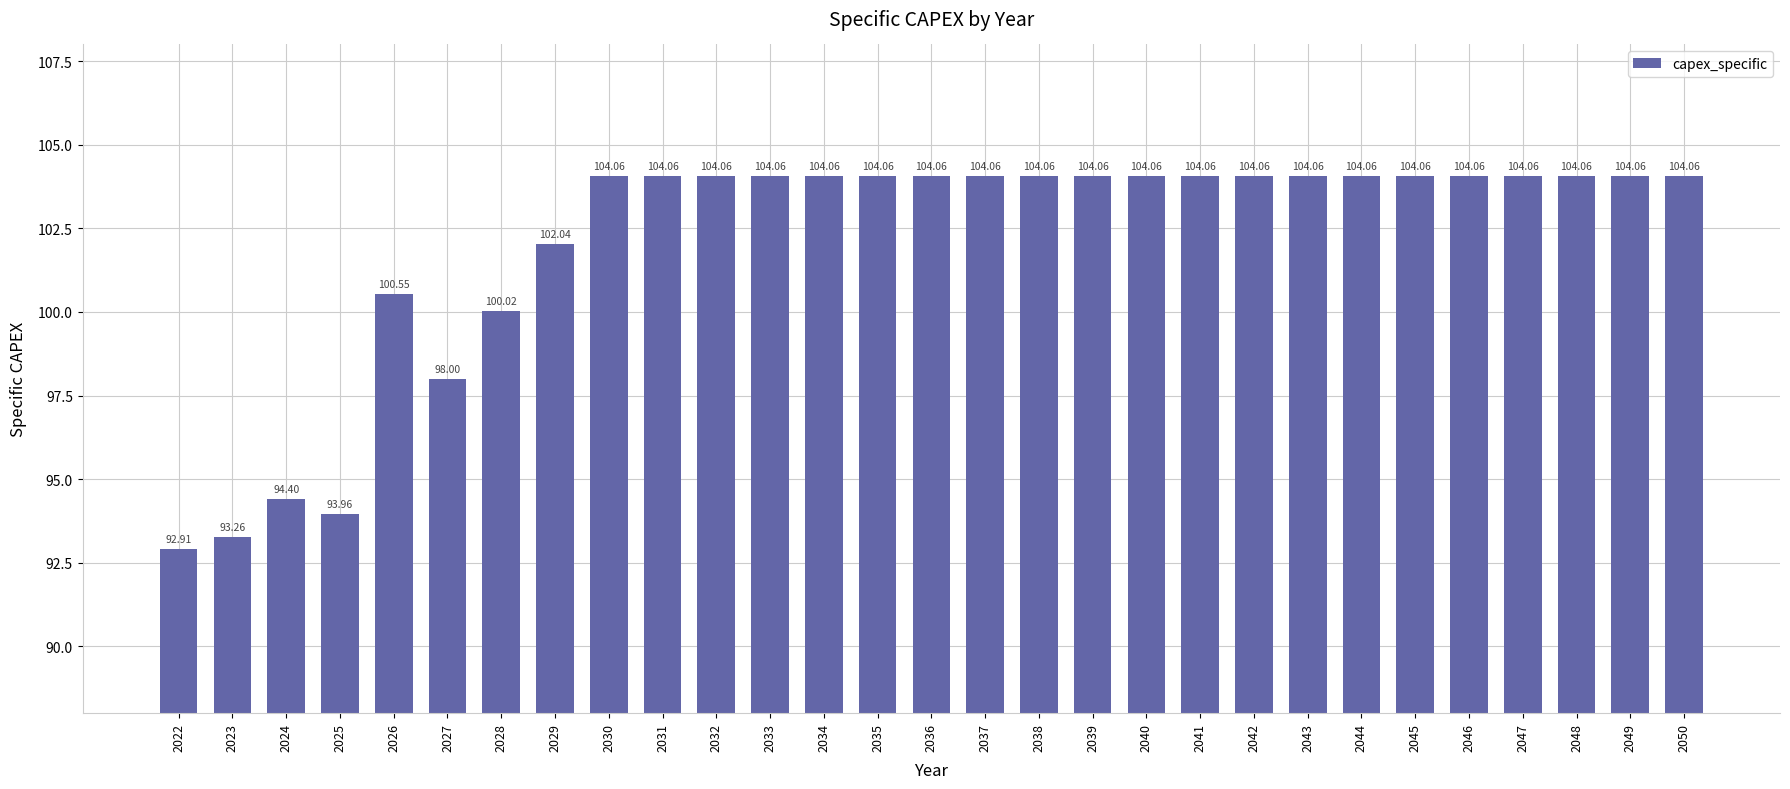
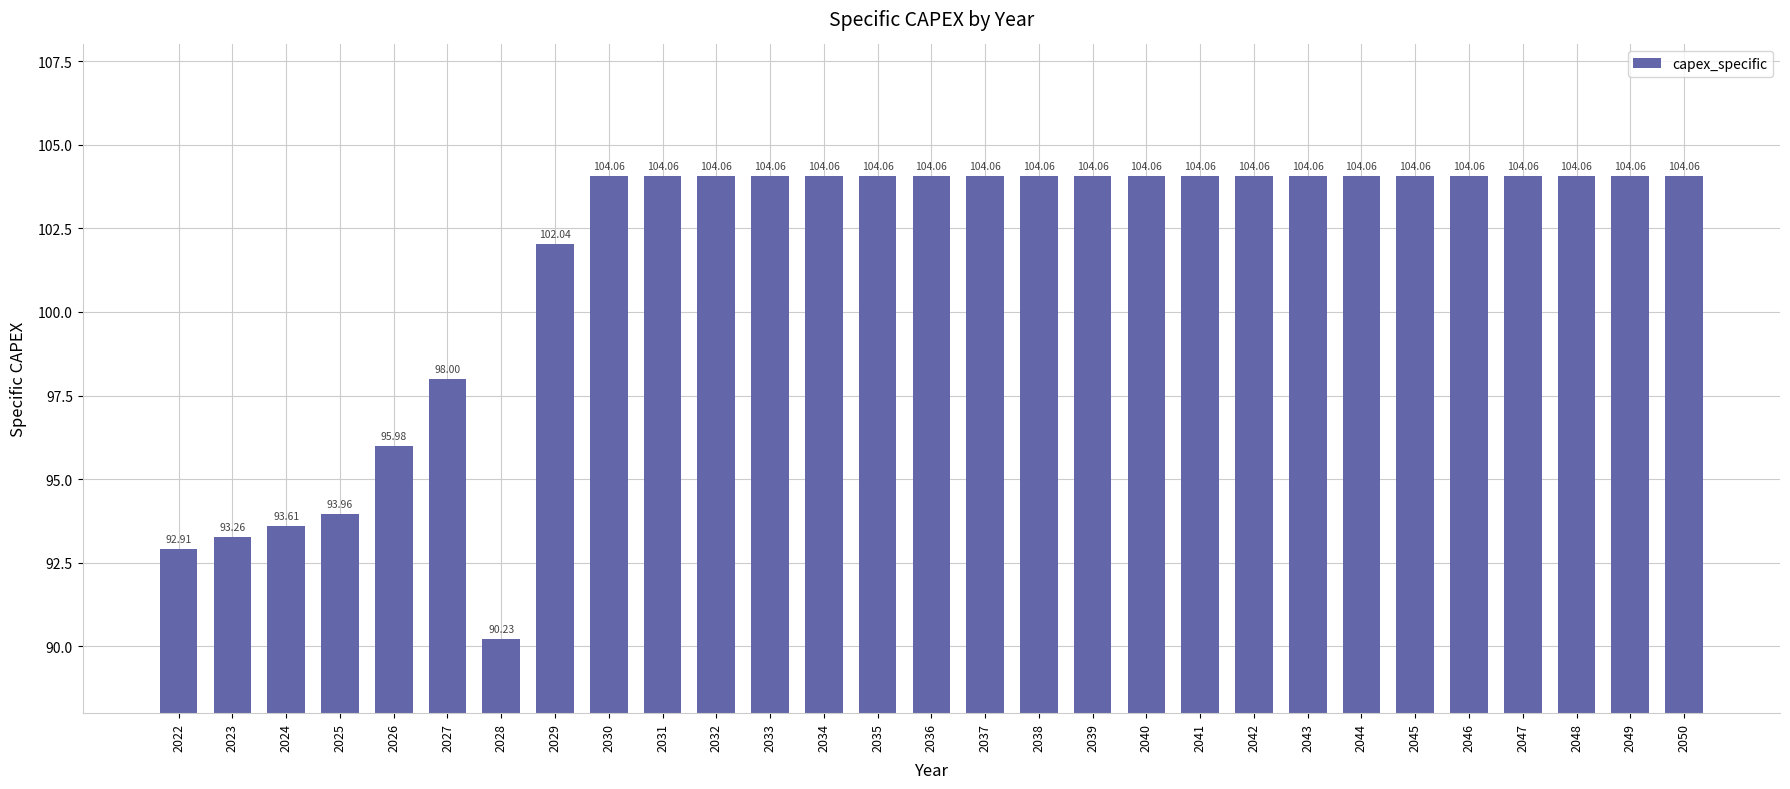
2024: 94.40 -> 93.61
2026: 100.55 -> 95.98
2028: 100.02 -> 90.23
